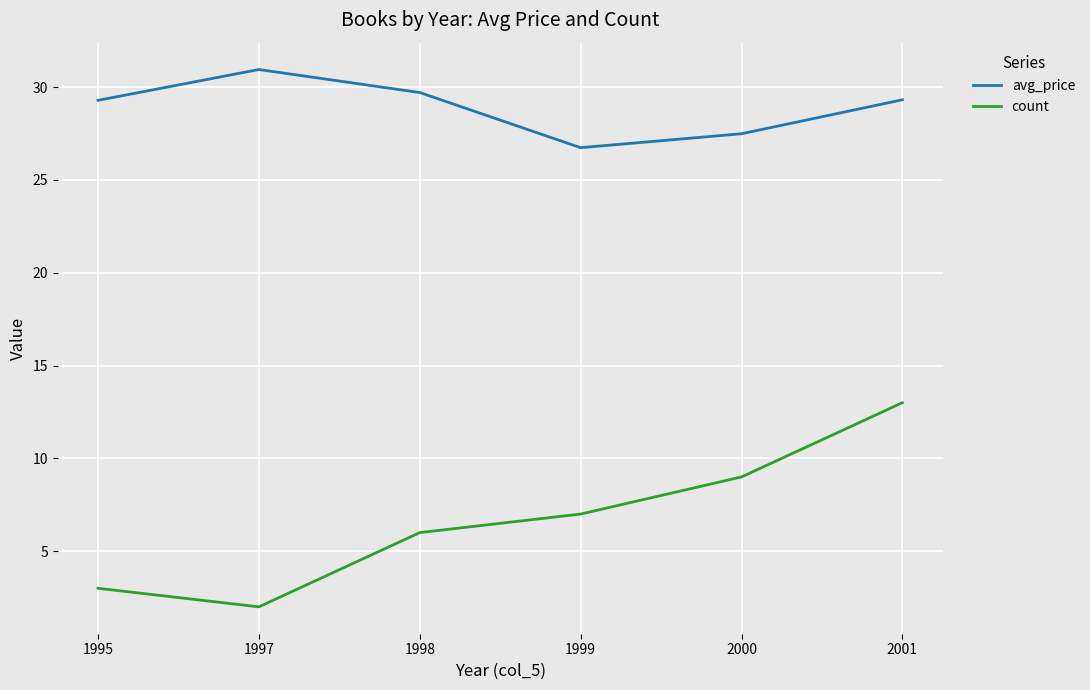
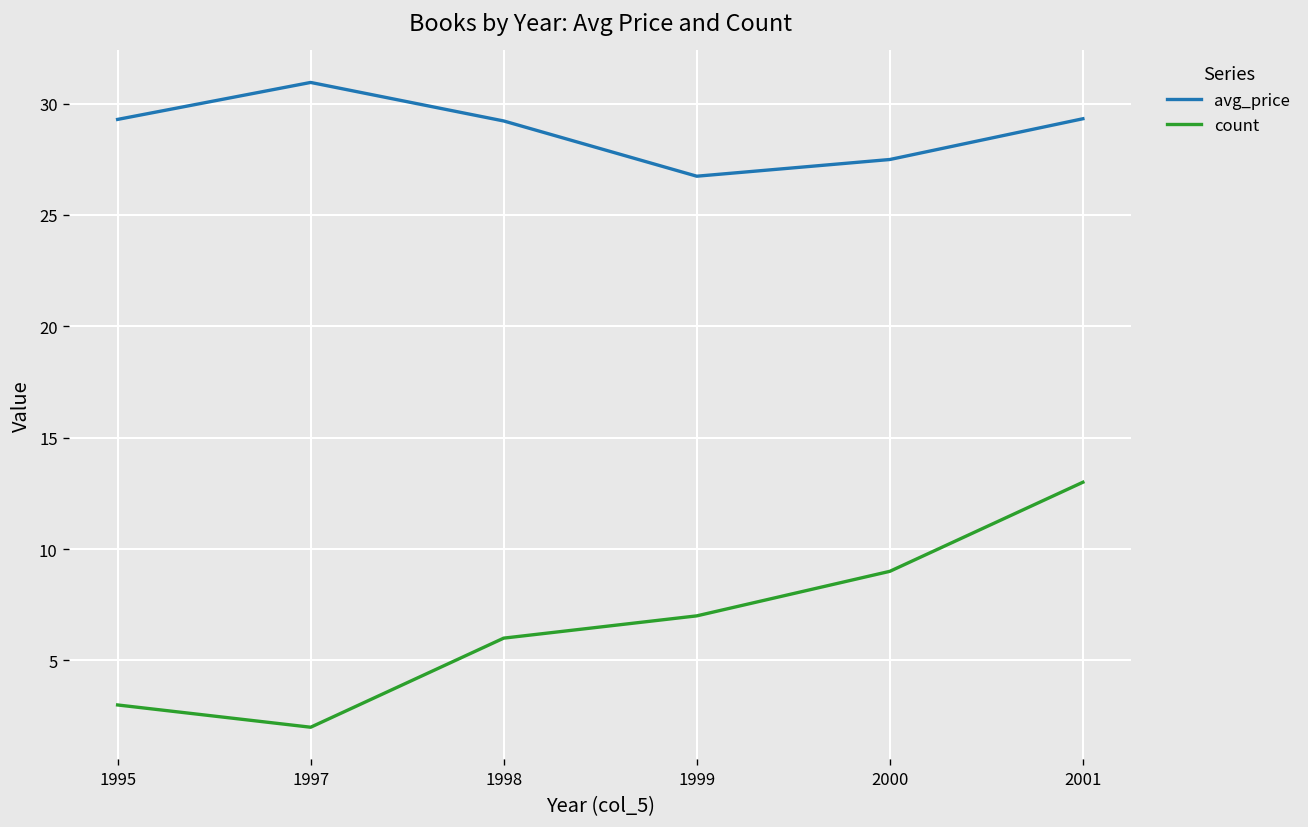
avg_price, 1998: 29.7 -> 29.2
